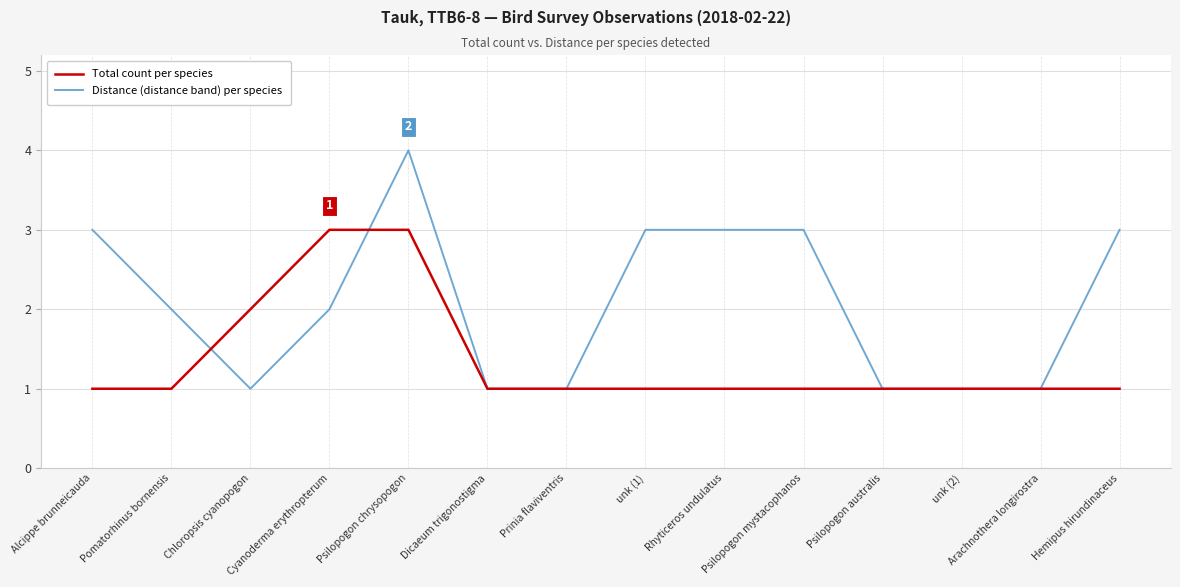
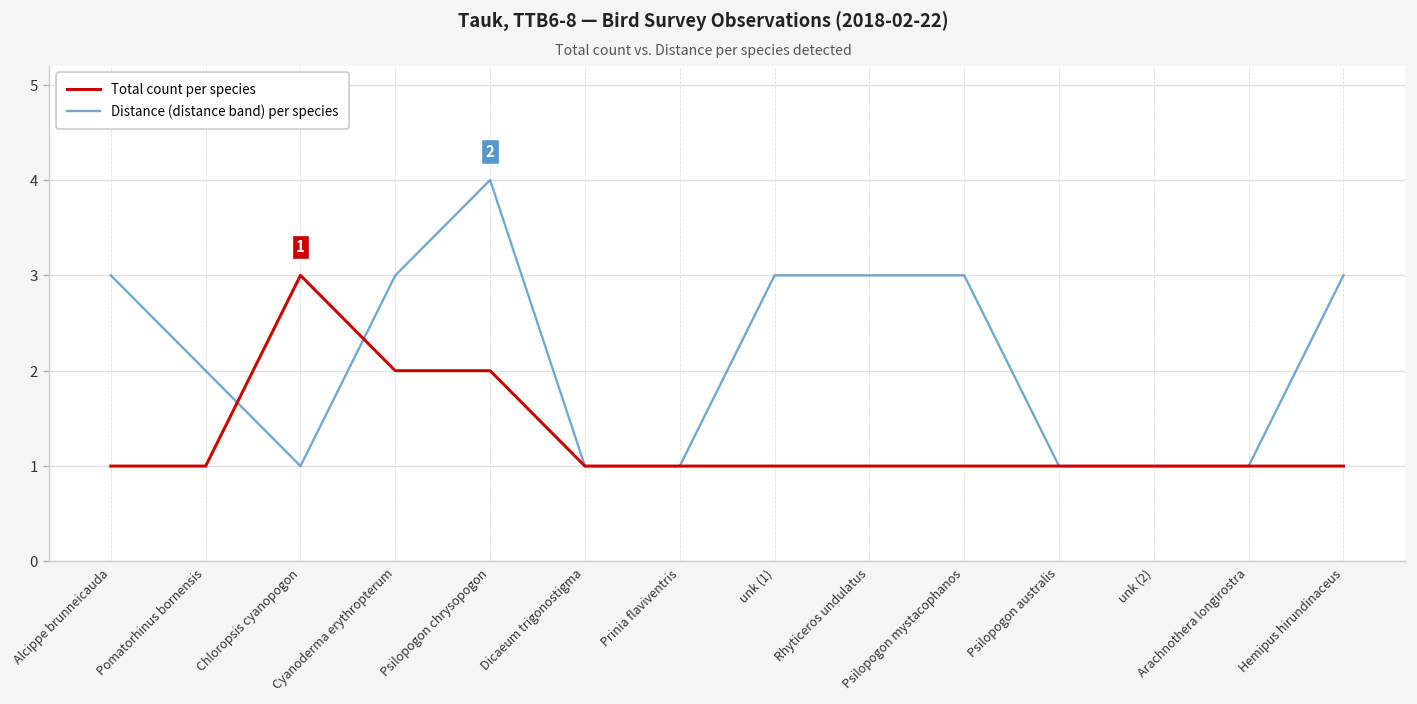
Total count per species, Chloropsis cyanopogon: 2 -> 3
Total count per species, Cyanoderma erythropterum: 3 -> 2
Distance (distance band) per species, Cyanoderma erythropterum: 2 -> 3
Total count per species, Psilopogon chrysopogon: 3 -> 2
